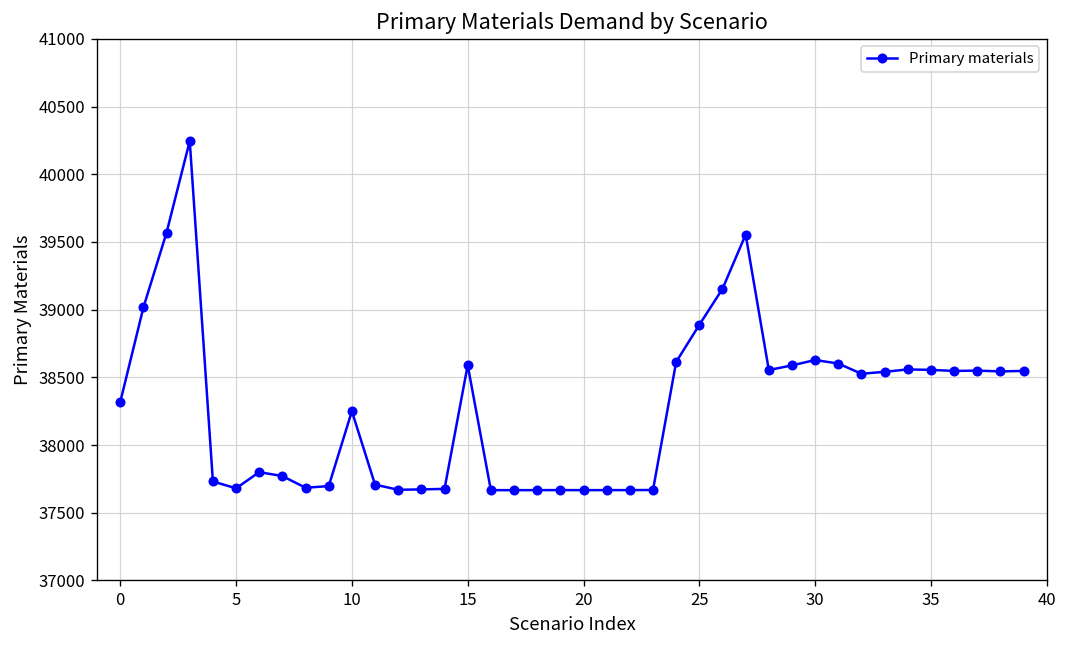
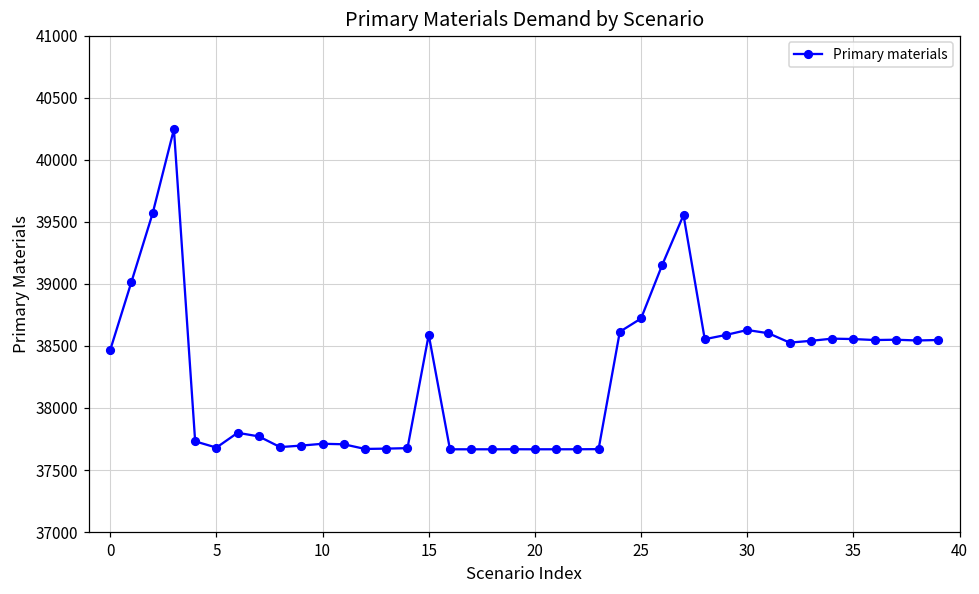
0: 38320 -> 38470
10: 38250 -> 37710
25: 38890 -> 38720
